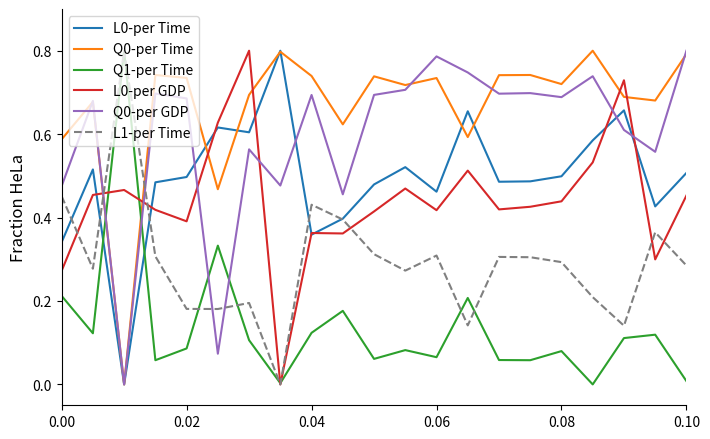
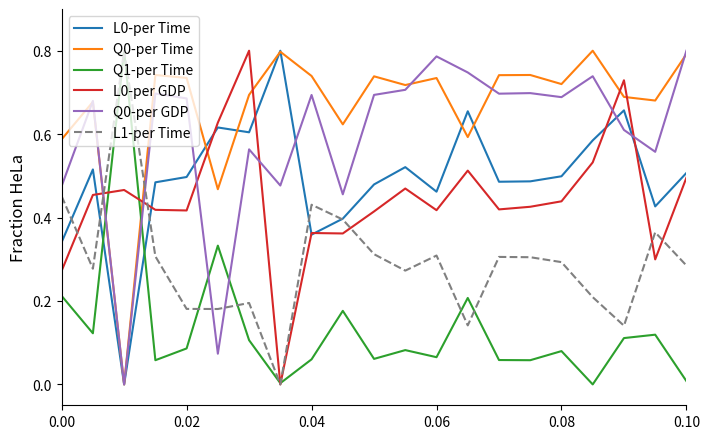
L0-per GDP, 0.02: 0.39 -> 0.42
Q1-per Time, 0.04: 0.12 -> 0.06
L0-per GDP, 0.10: 0.45 -> 0.50
